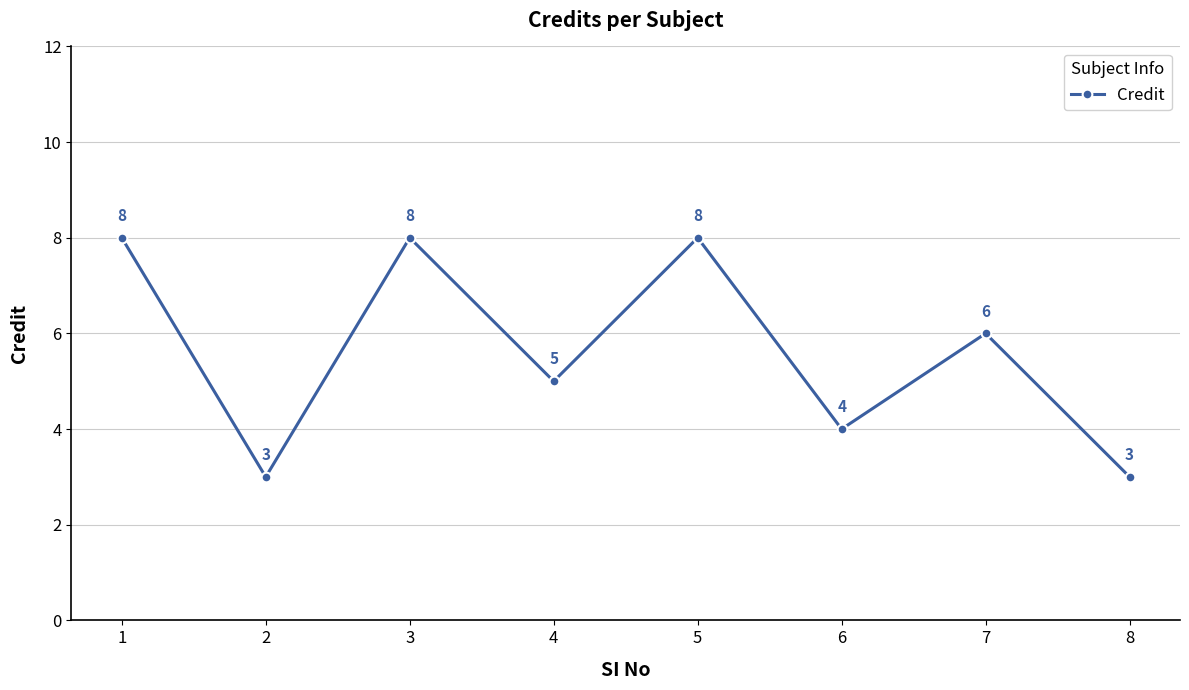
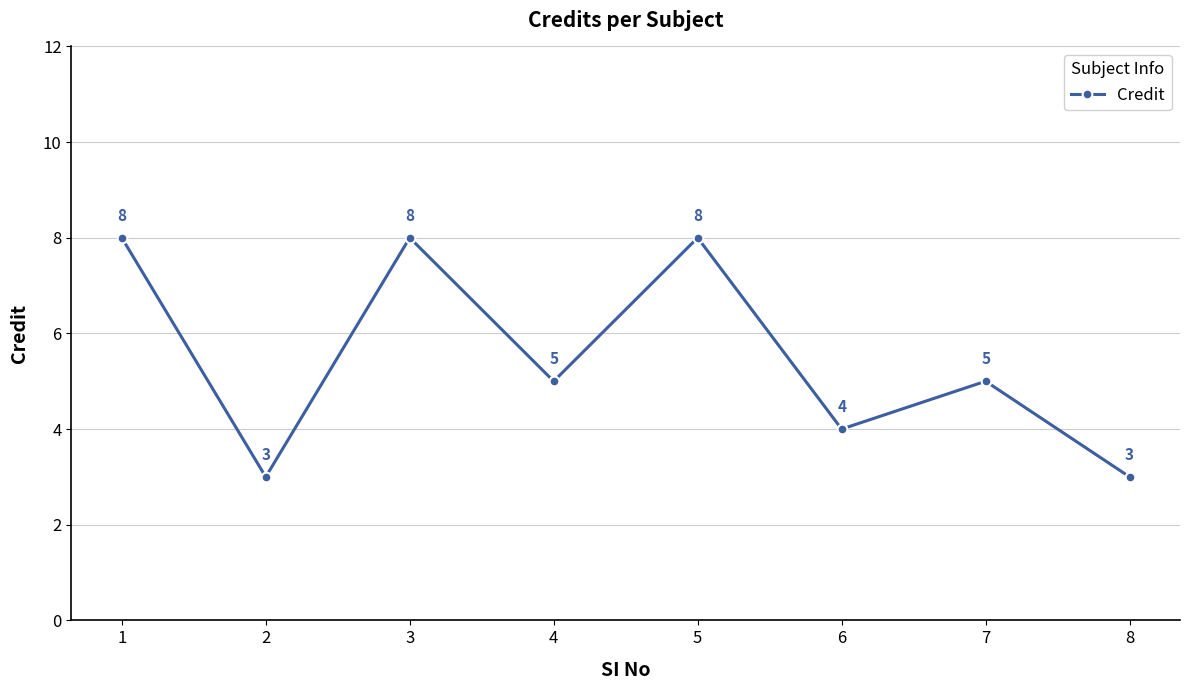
7: 6 -> 5
